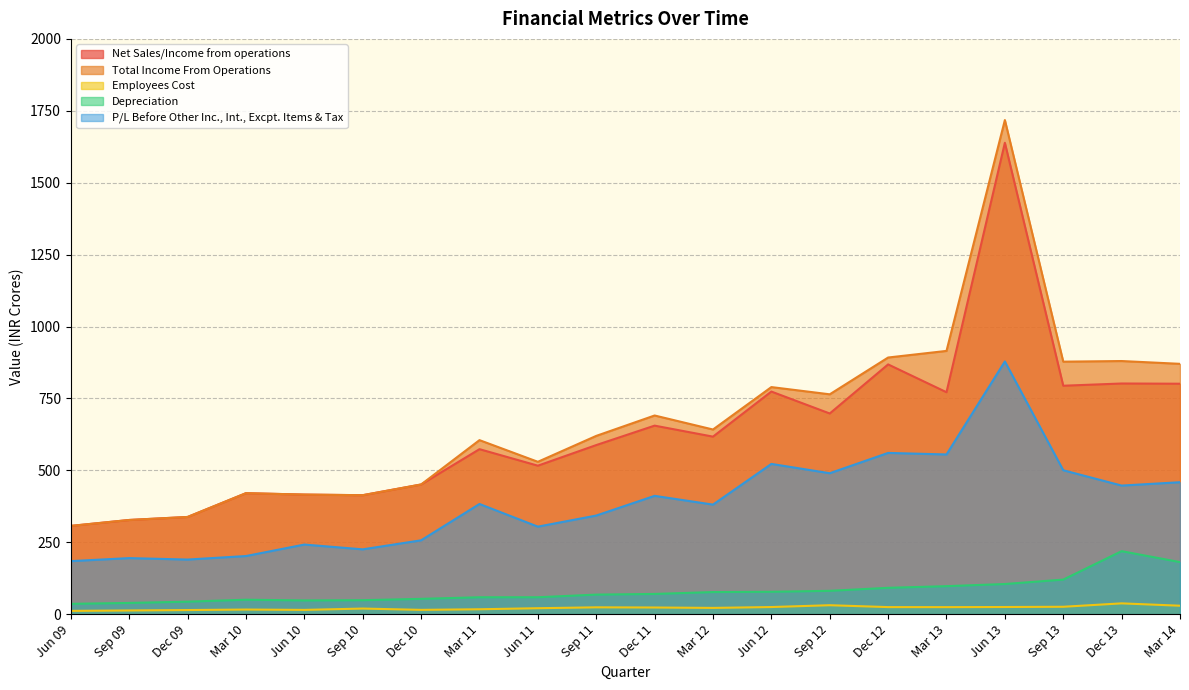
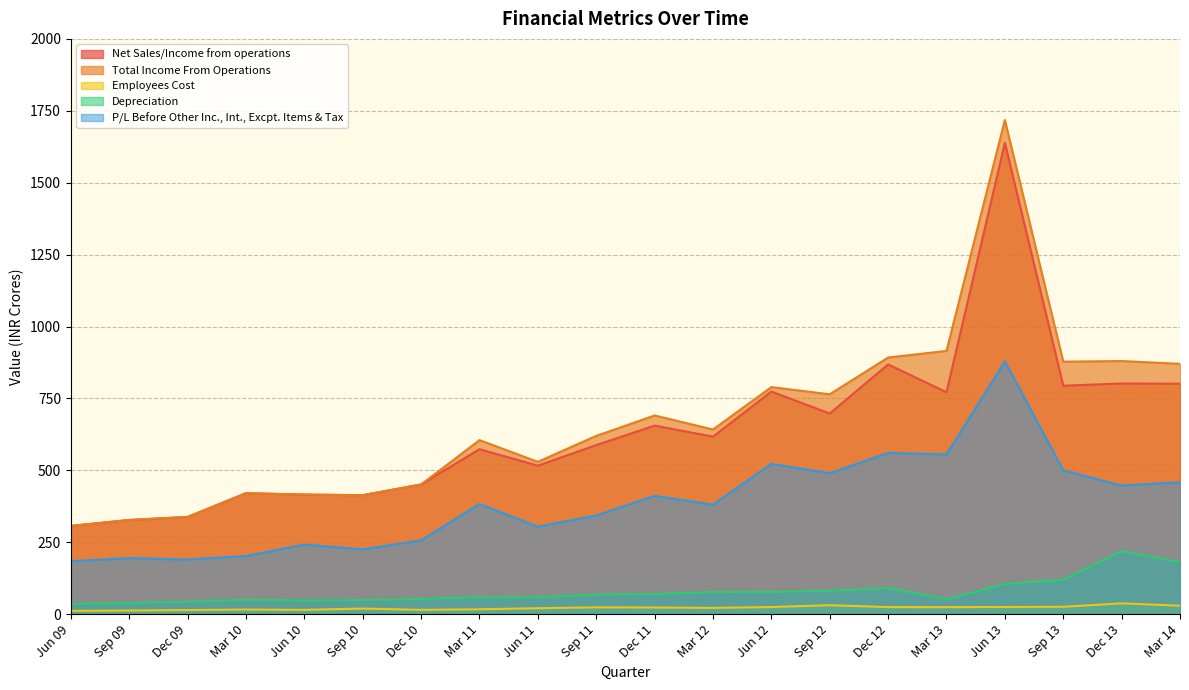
Depreciation, Mar 13: 100 -> 50
